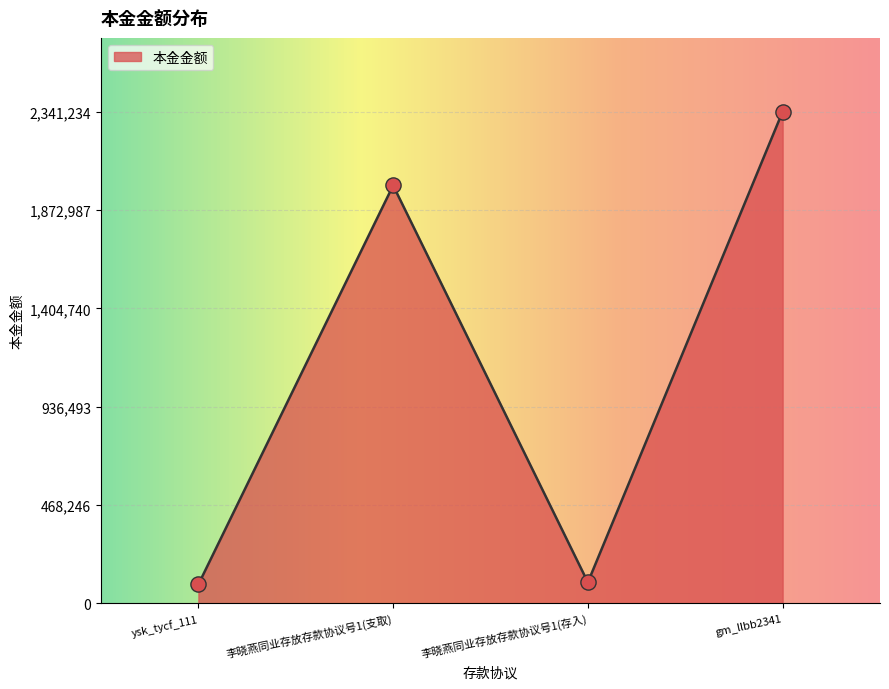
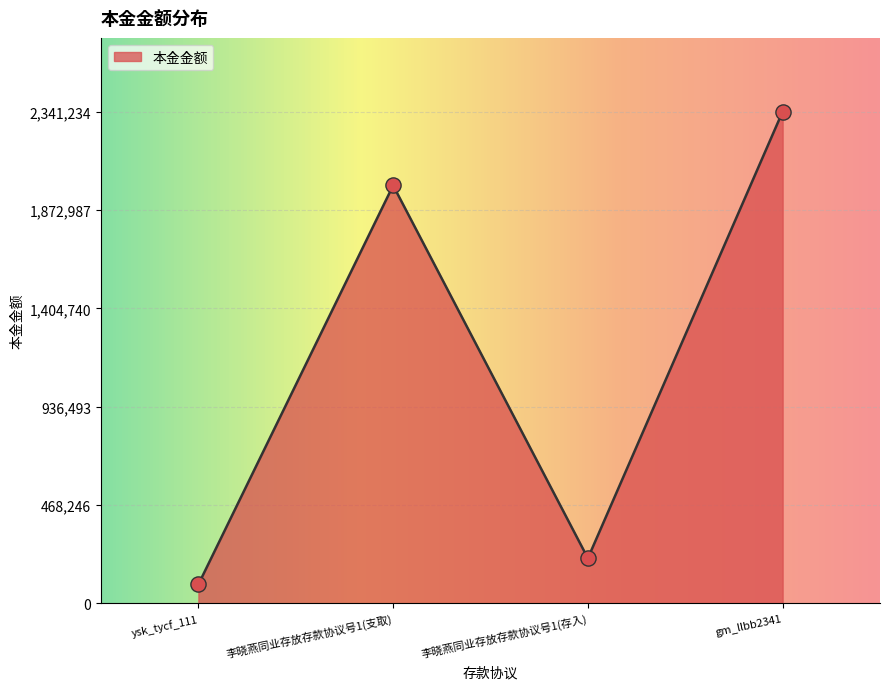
李晓燕同业存放存款协议号1(存入): 100,000 -> 210,000
